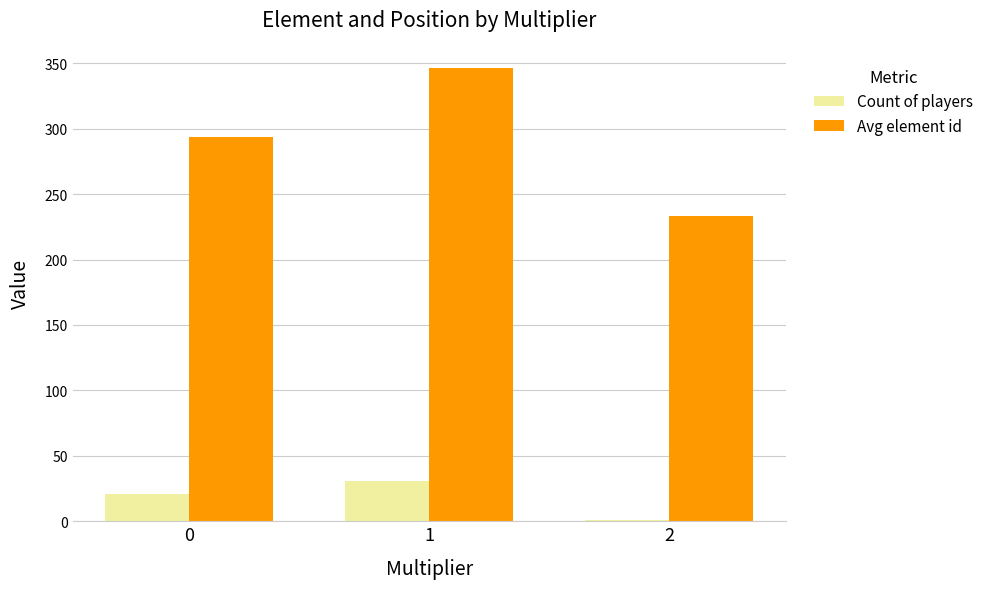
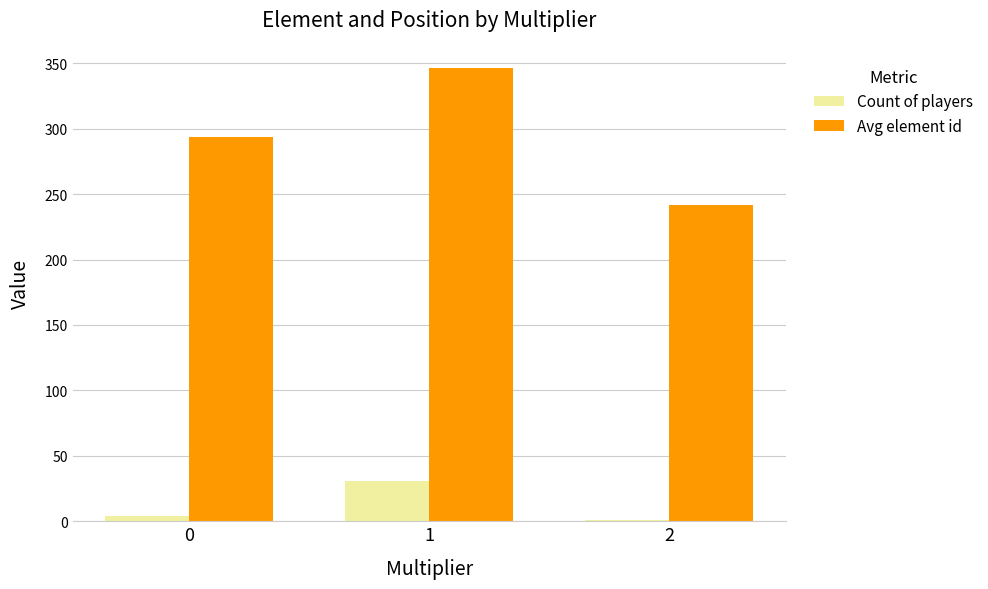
Count of players, 0: 21 -> 4
Avg element id, 2: 233 -> 242
